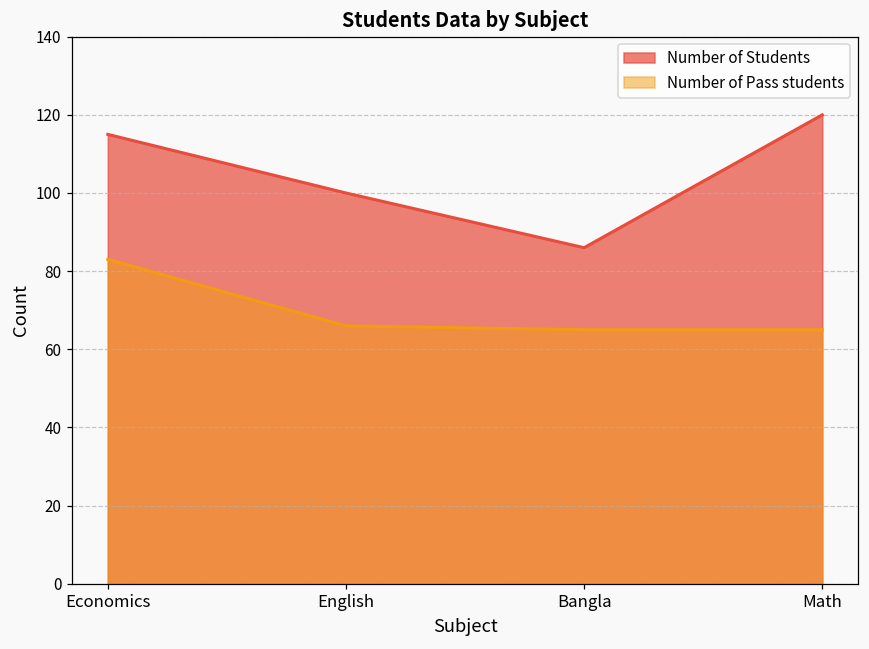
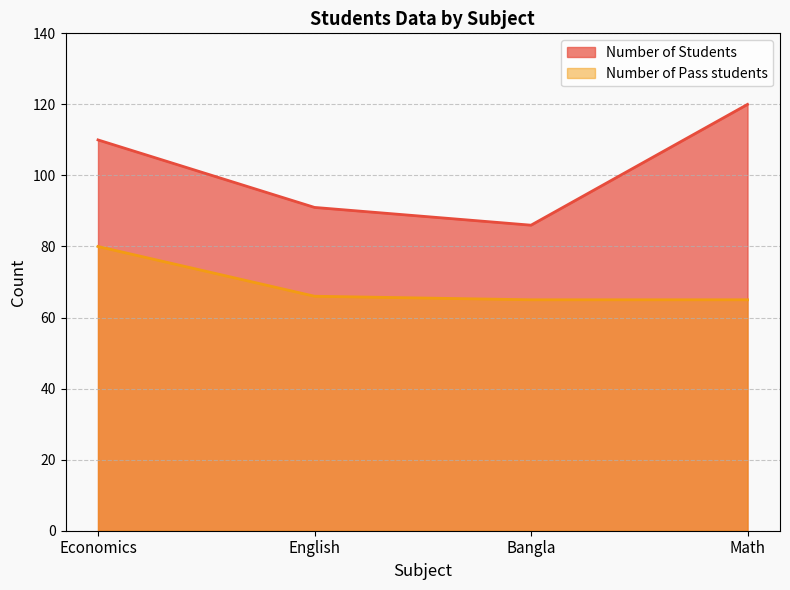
Number of Students, Economics: 115 -> 110
Number of Pass students, Economics: 83 -> 80
Number of Students, English: 100 -> 91
